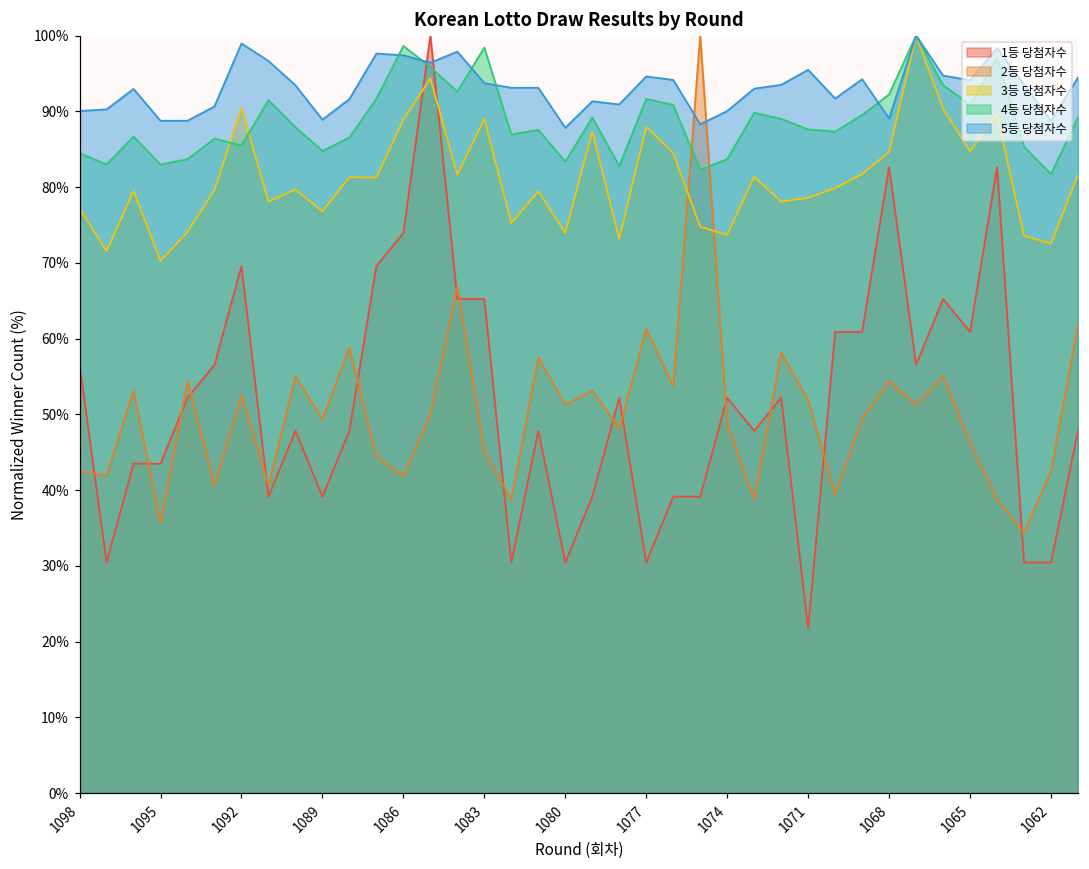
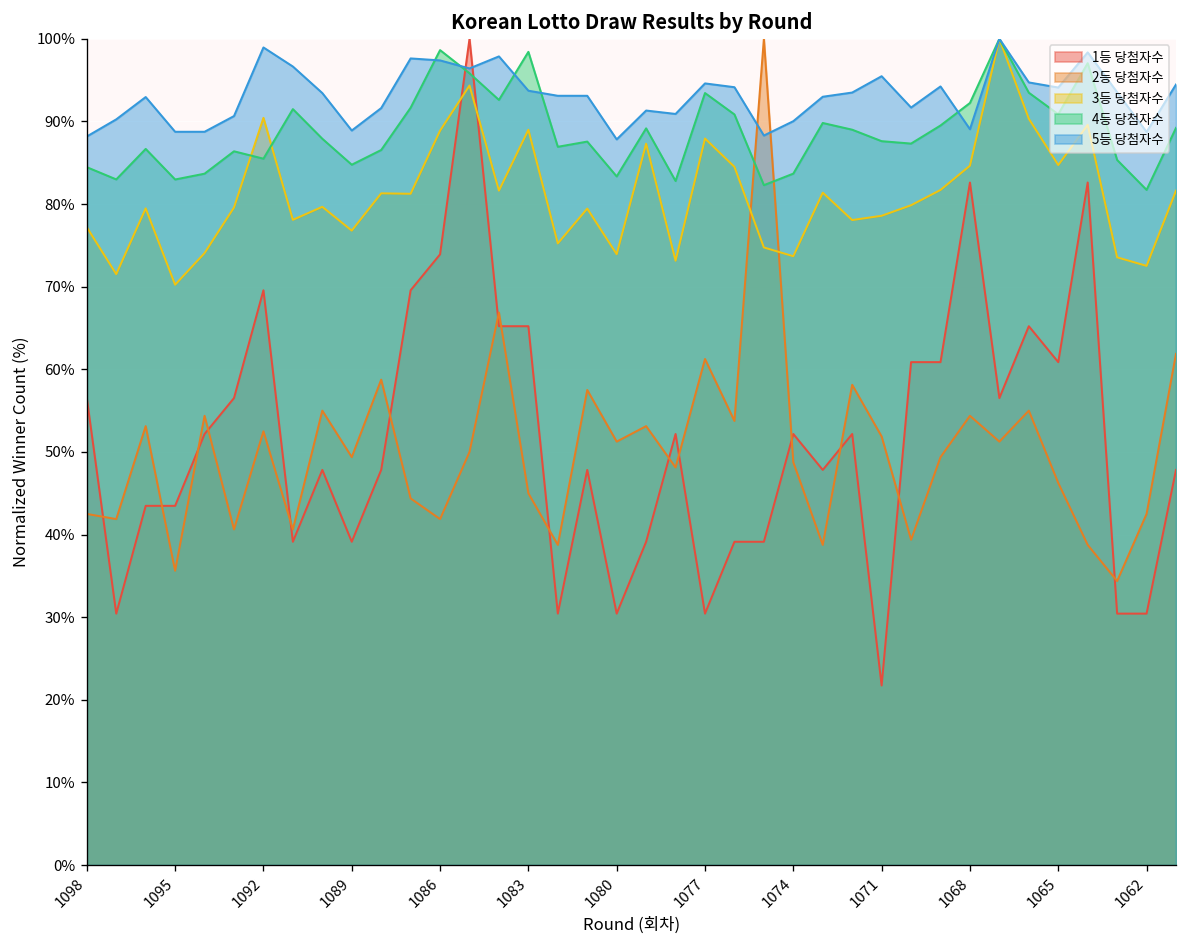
5등 당첨자수, 1098: 90% -> 88%
4등 당첨자수, 1077: 92% -> 93%
